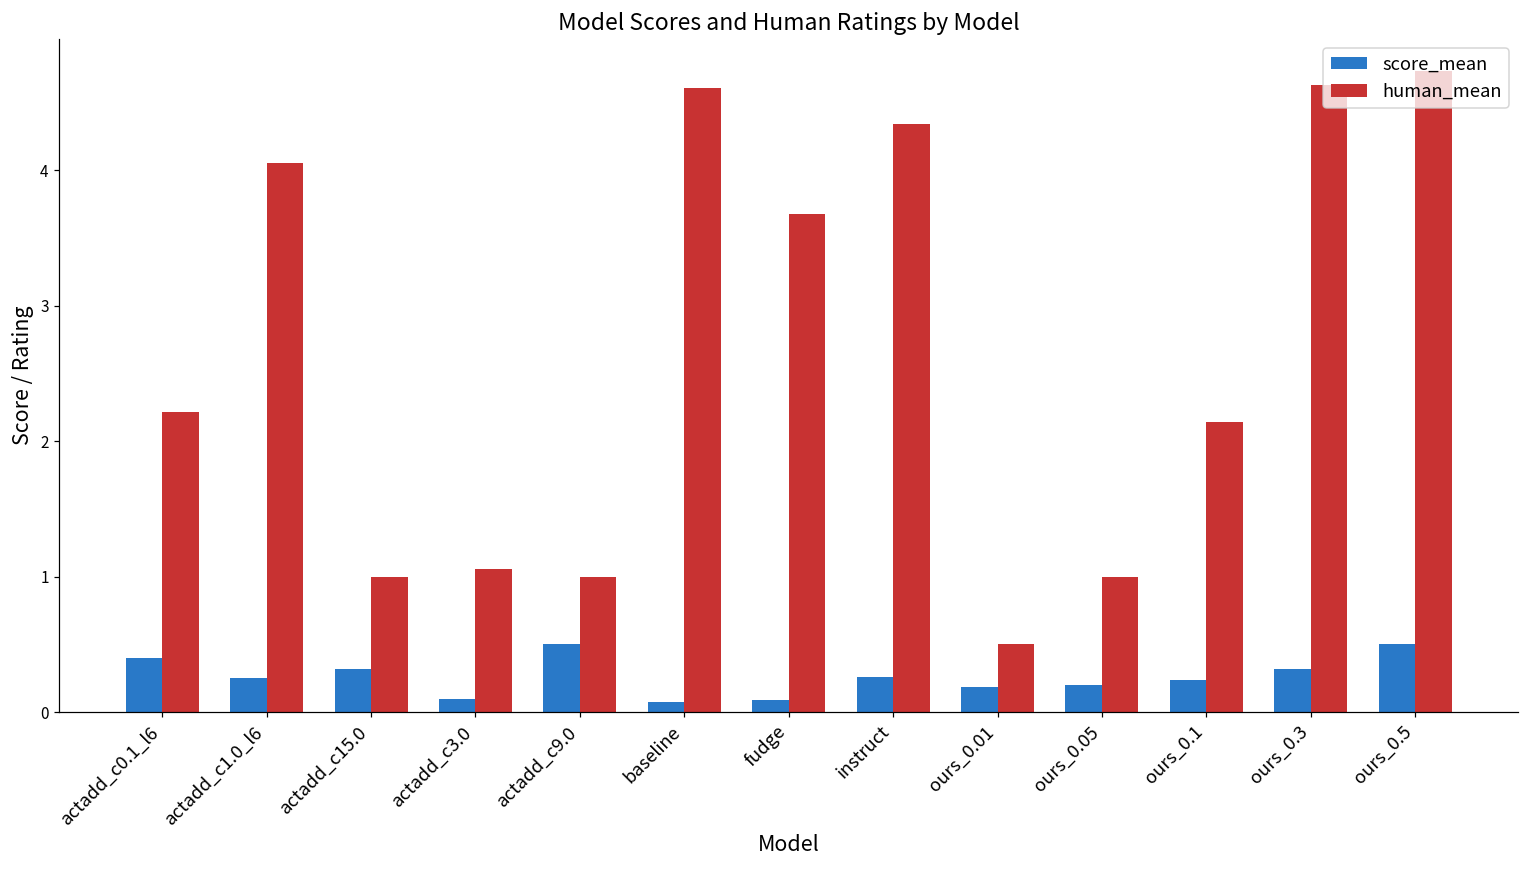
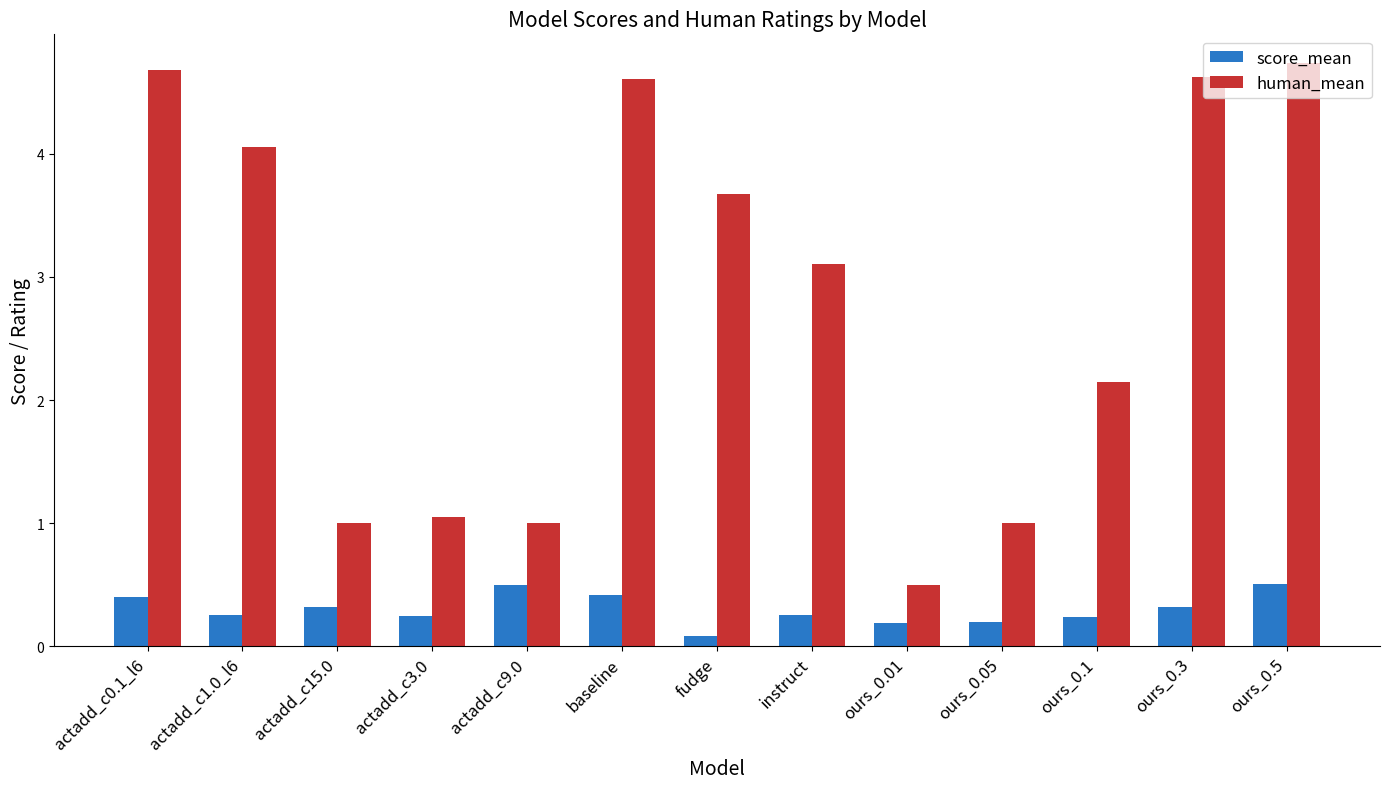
human_mean, actadd_c0.1_l6: 2.22 -> 4.68
score_mean, actadd_c3.0: 0.10 -> 0.25
score_mean, baseline: 0.08 -> 0.42
human_mean, instruct: 4.34 -> 3.10
